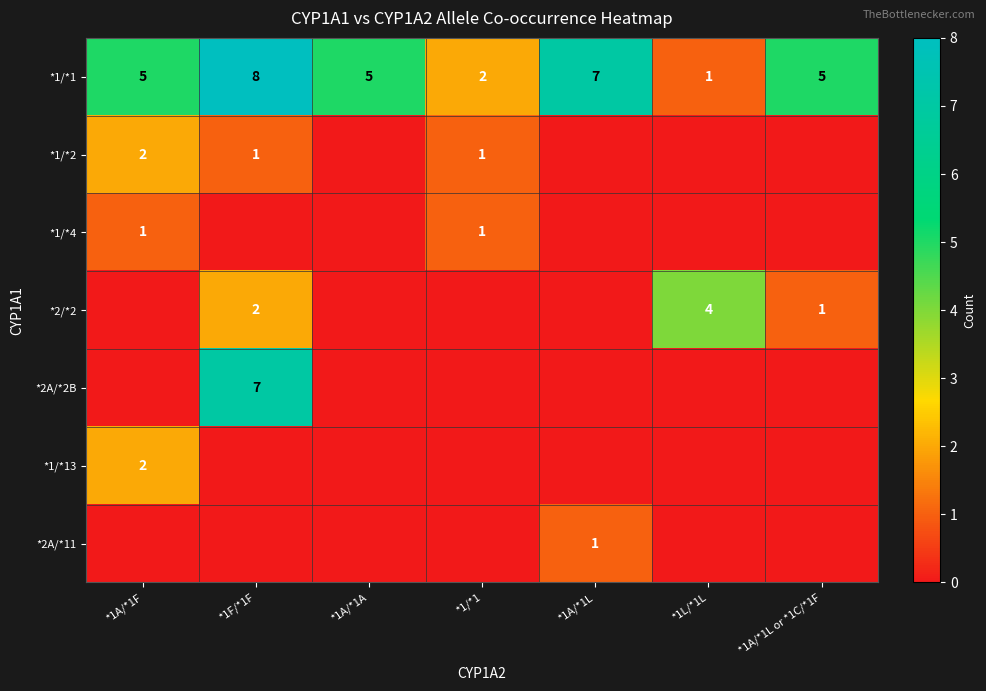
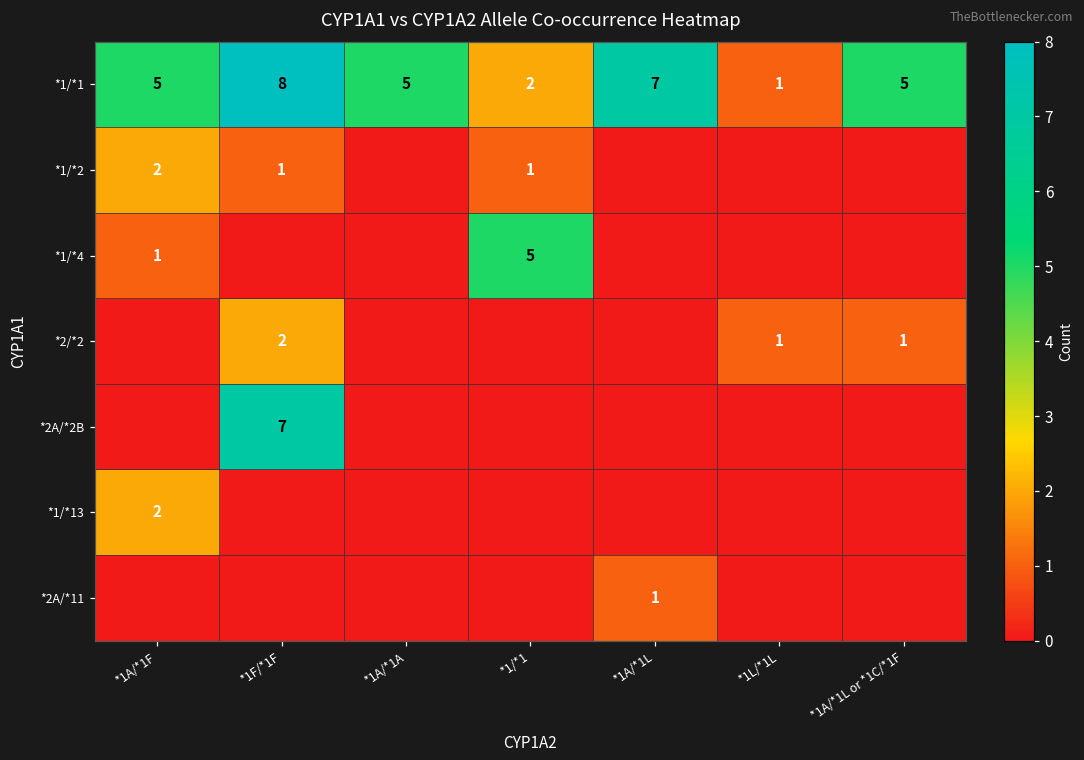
*1/*4, *1/*1: 1 -> 5
*2/*2, *1L/*1L: 4 -> 1
